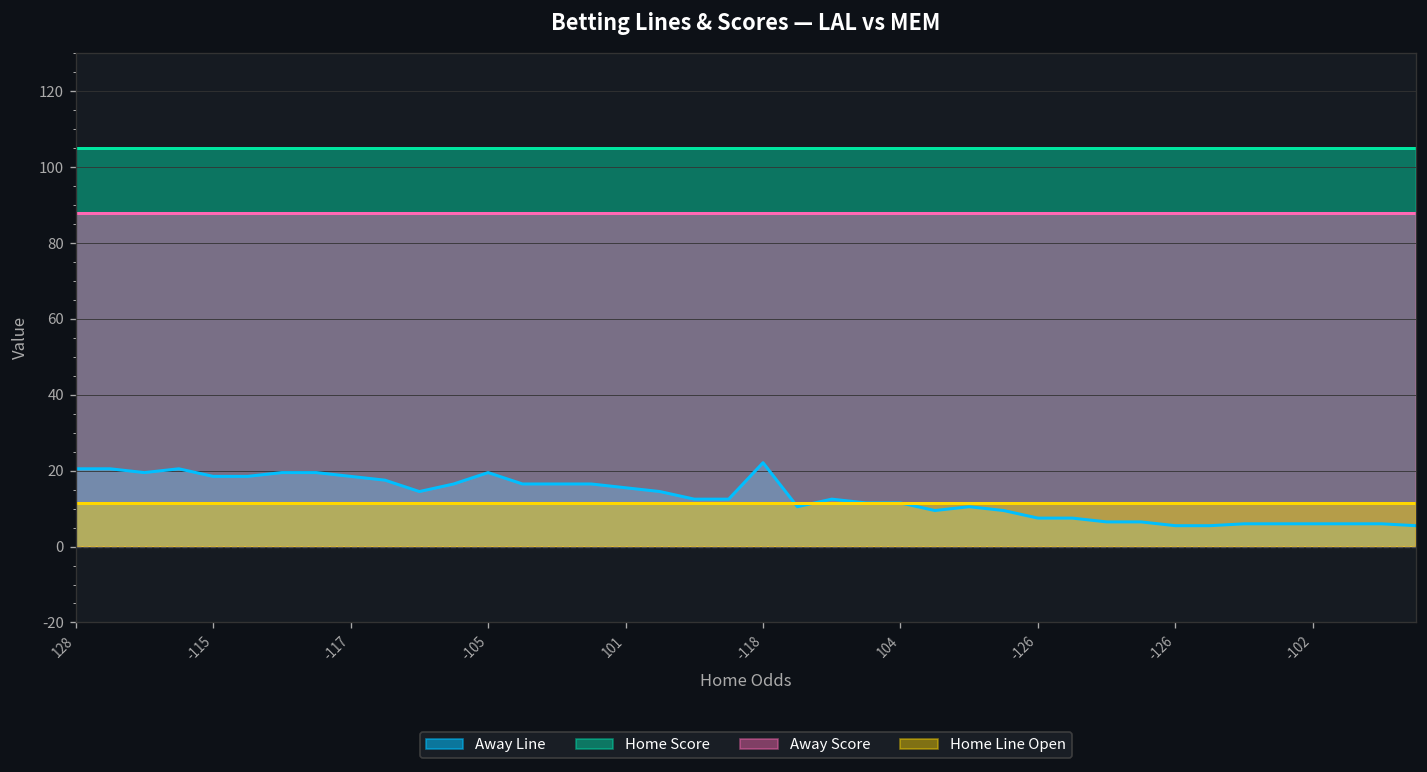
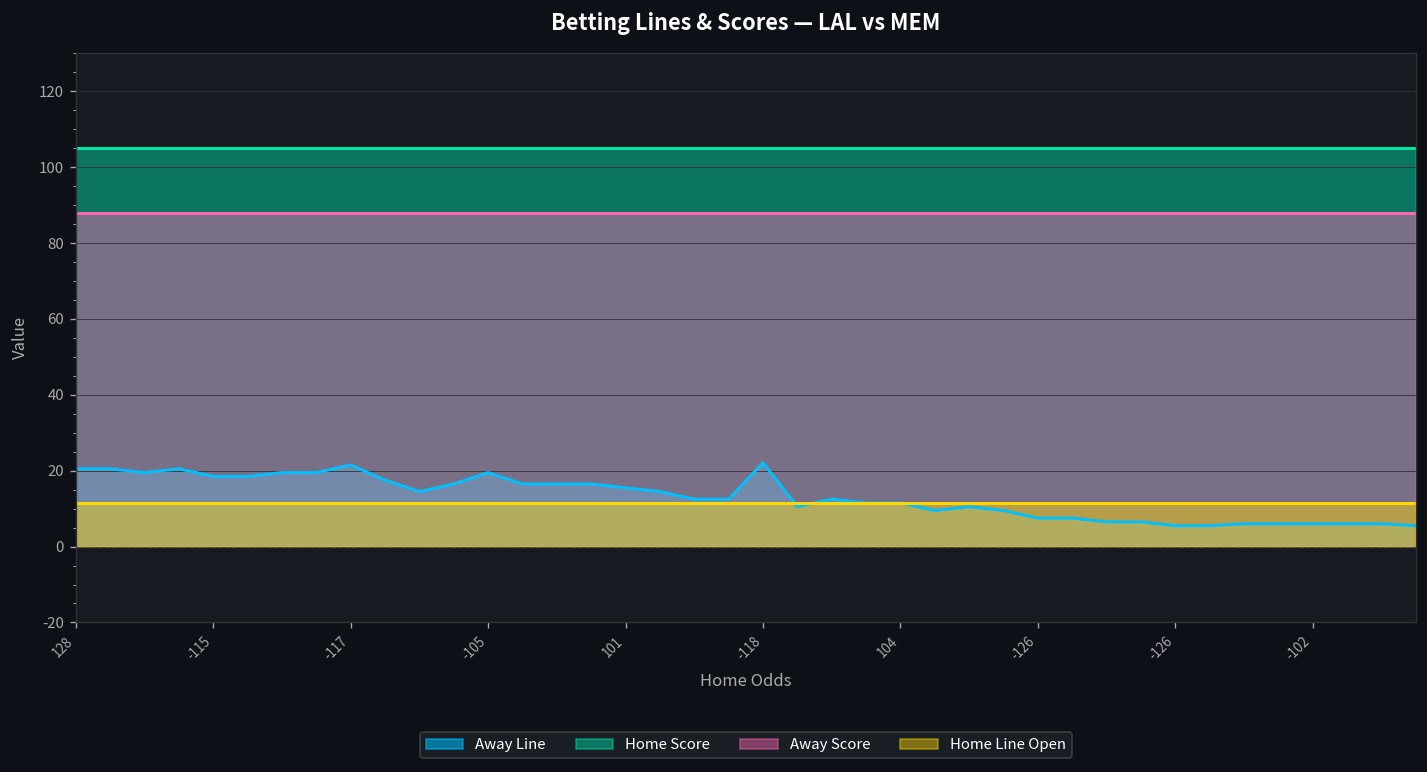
Away Line, -117: 19 -> 22
